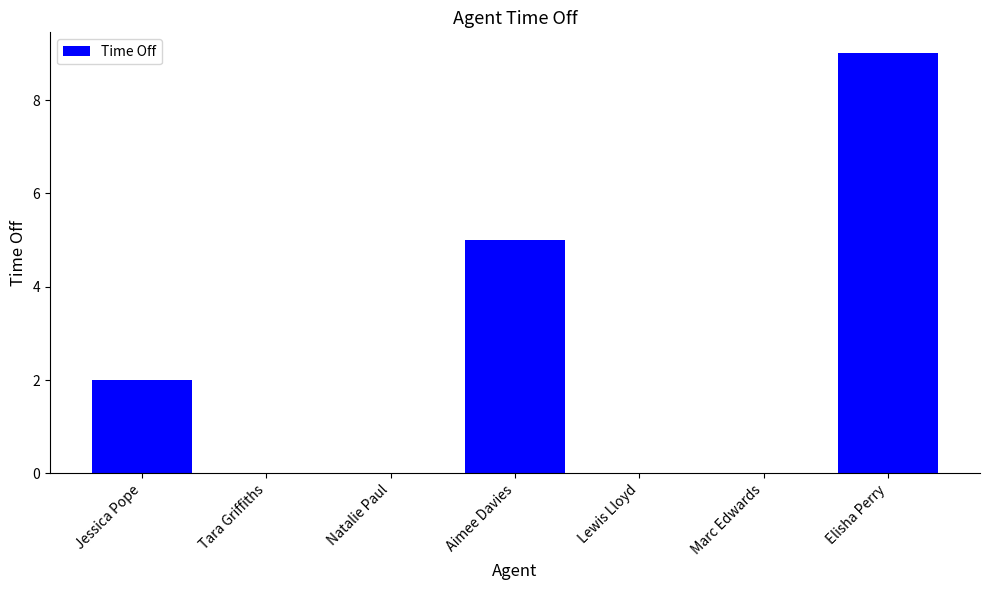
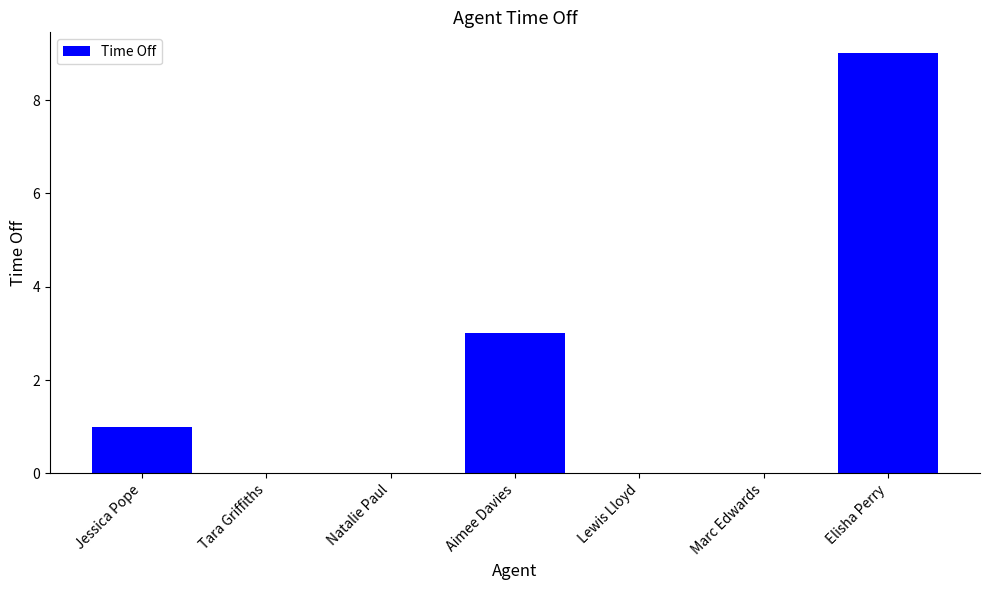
Jessica Pope: 2 -> 1
Aimee Davies: 5 -> 3
